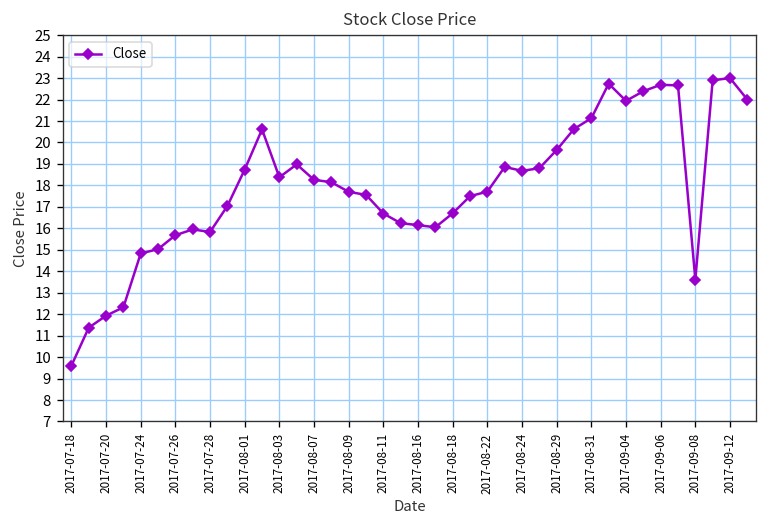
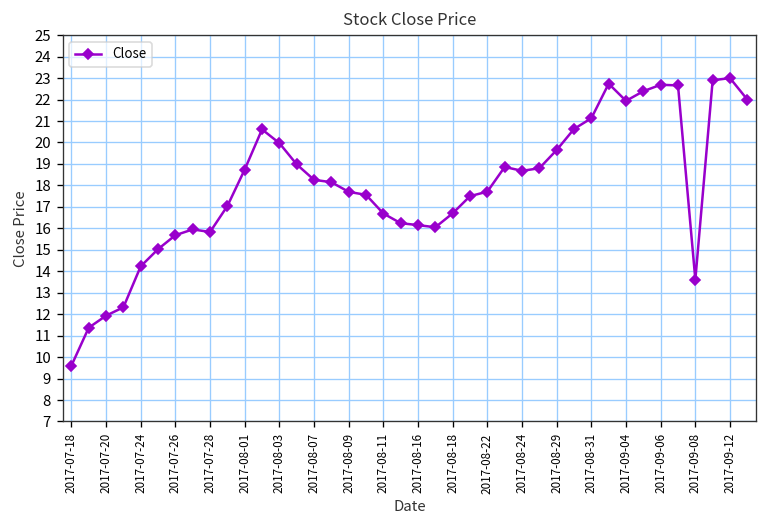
2017-07-24: 14.8 -> 14.2
2017-08-03: 18.4 -> 20.0
